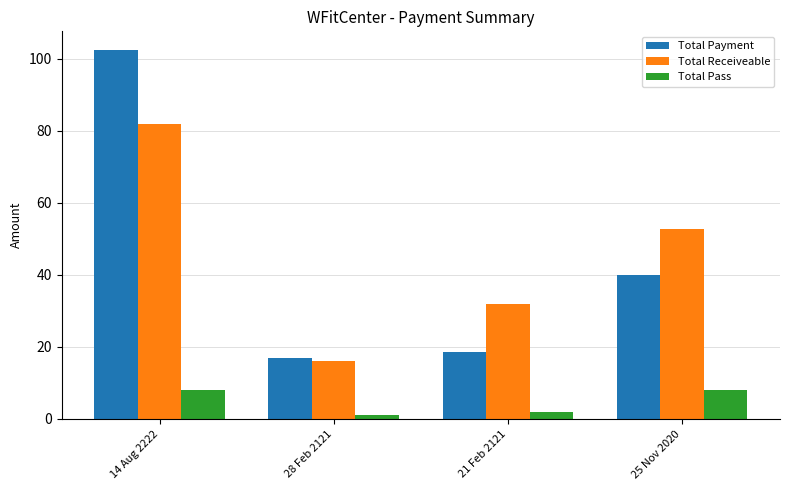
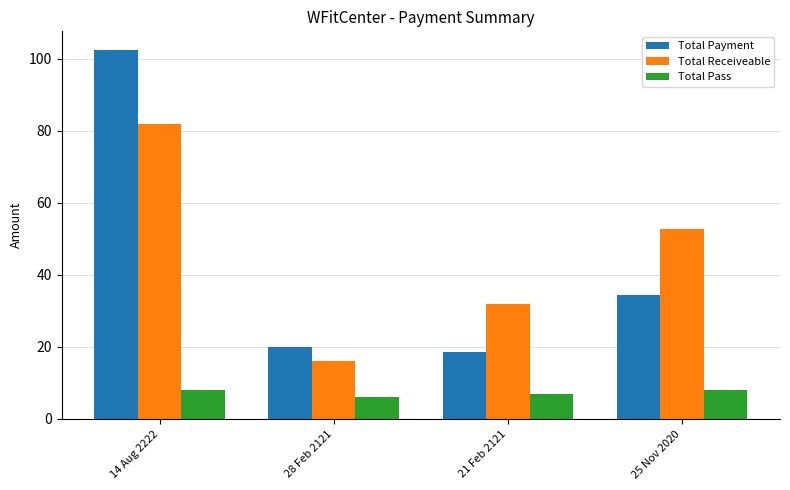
Total Payment, 28 Feb 2121: 17 -> 20
Total Pass, 28 Feb 2121: 1 -> 6
Total Pass, 21 Feb 2121: 2 -> 7
Total Payment, 25 Nov 2020: 40 -> 34
